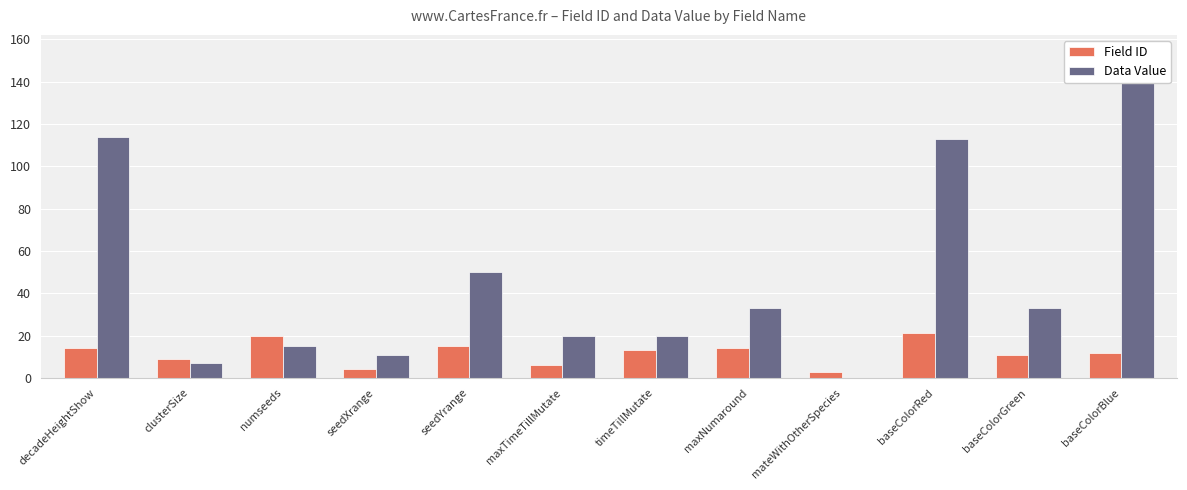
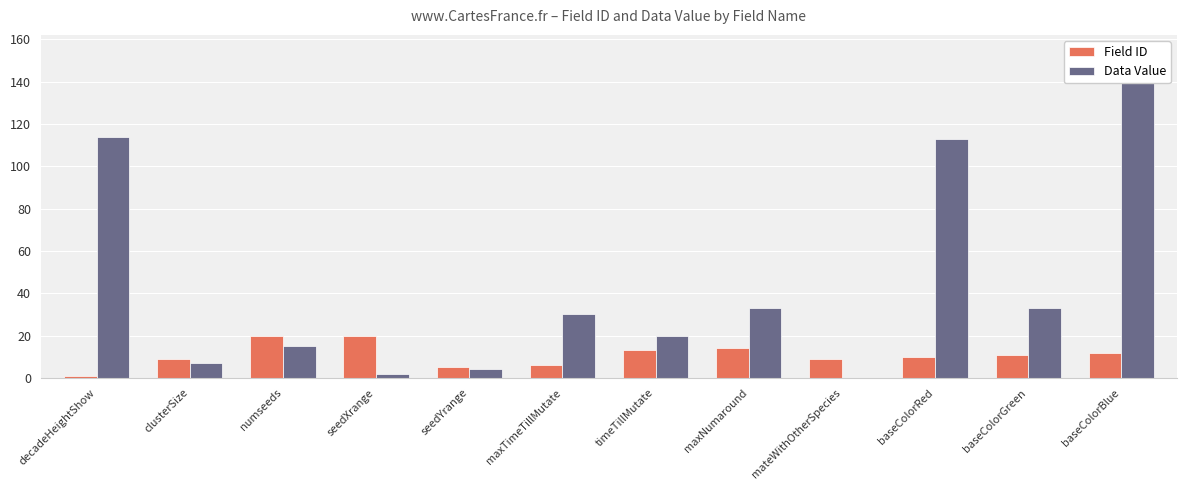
Field ID, decadeHeightShow: 14 -> 1
Field ID, seedXrange: 4 -> 20
Data Value, seedXrange: 11 -> 2
Field ID, seedYrange: 15 -> 5
Data Value, seedYrange: 50 -> 4
Data Value, maxTimeTillMutate: 20 -> 30
Field ID, mateWithOtherSpecies: 3 -> 9
Field ID, baseColorRed: 21 -> 10
